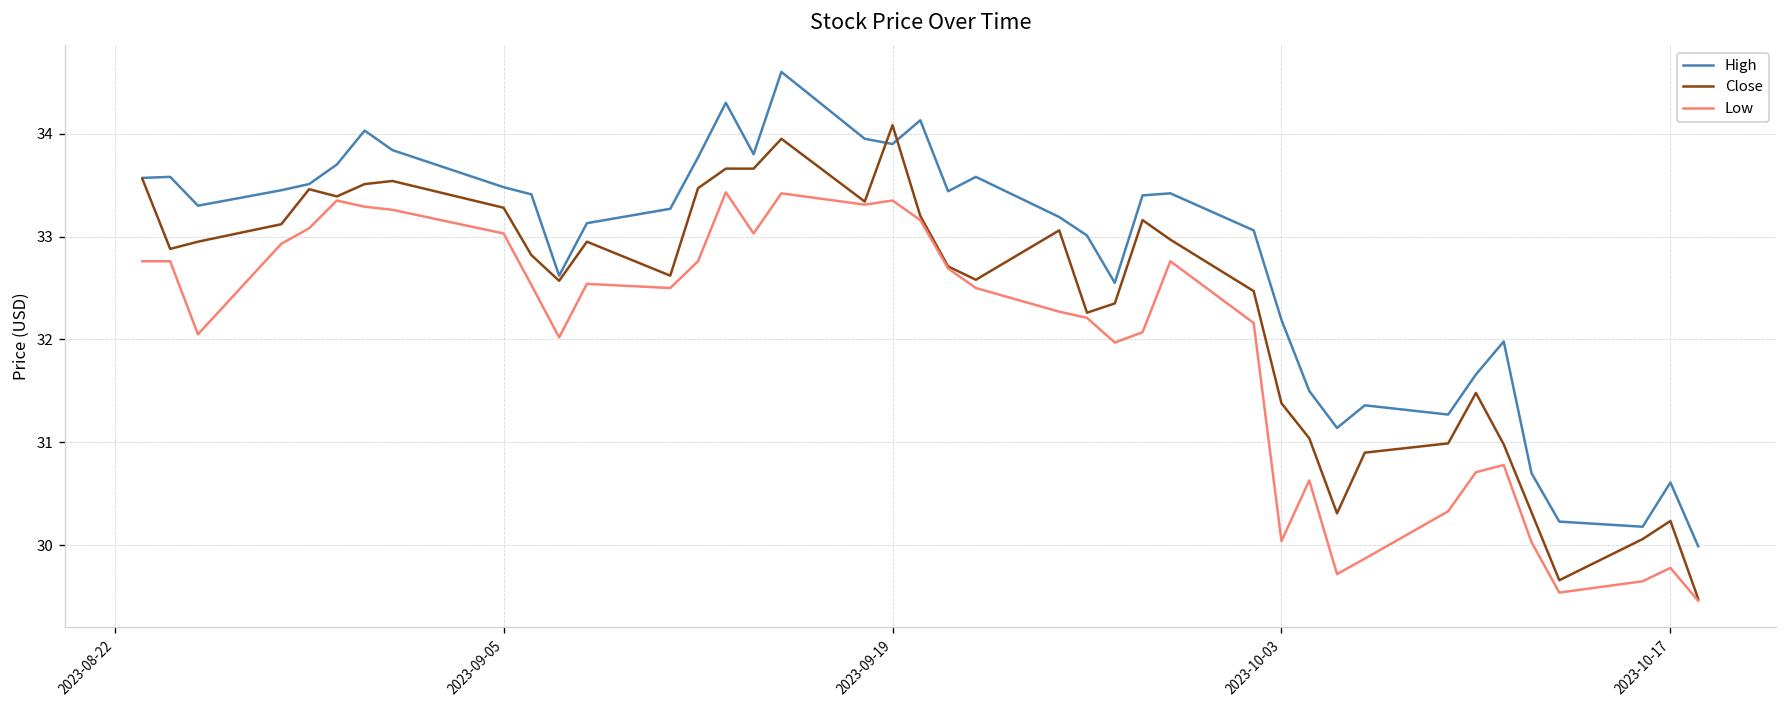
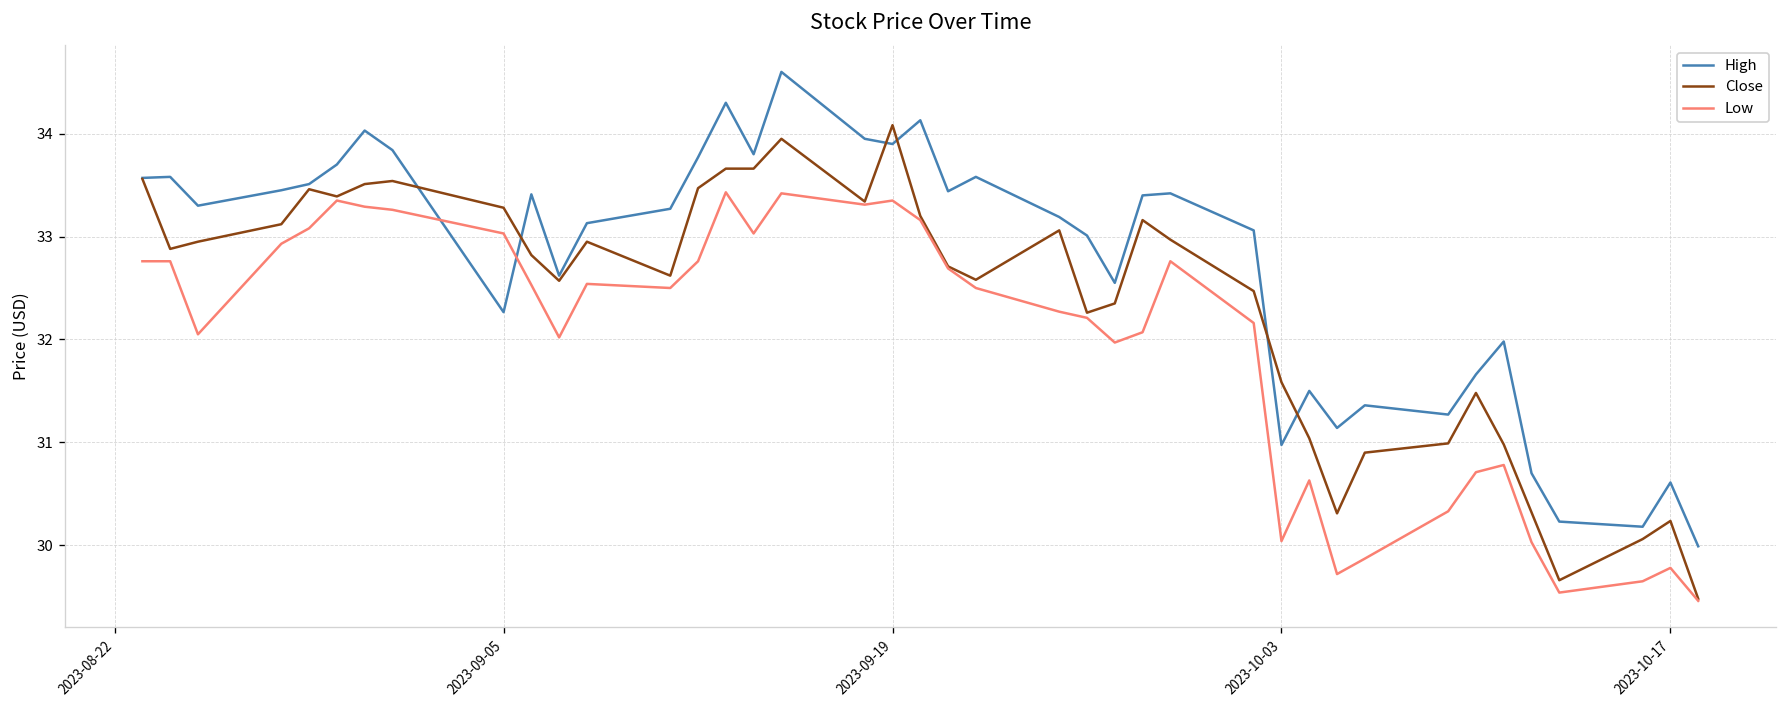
High, 2023-09-05: 33.5 -> 32.3
High, 2023-10-03: 32.2 -> 31.0
Close, 2023-10-03: 31.4 -> 31.6
